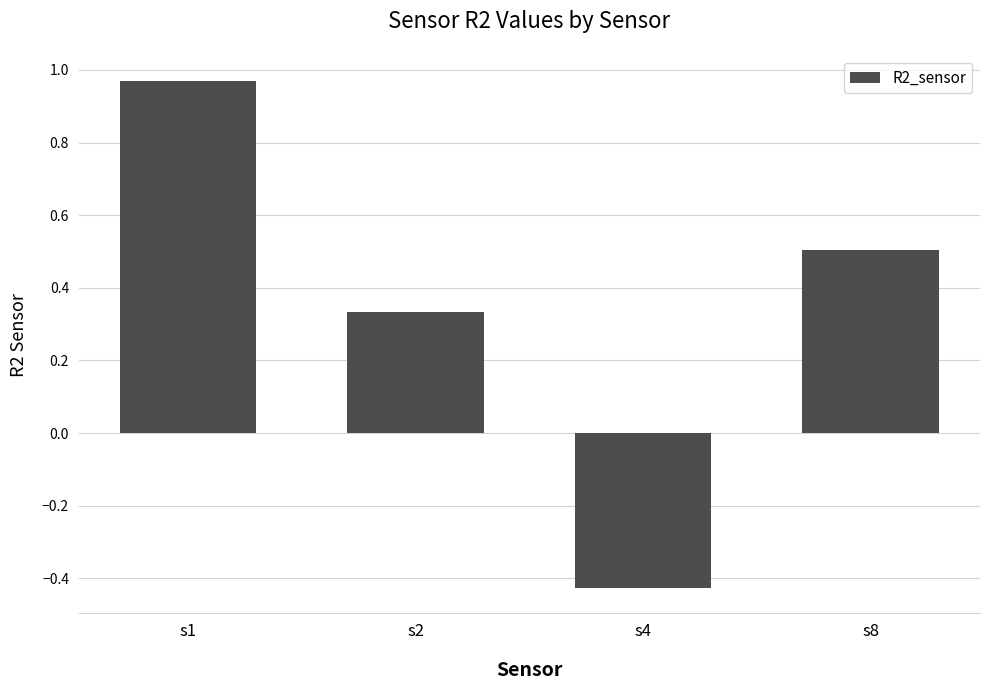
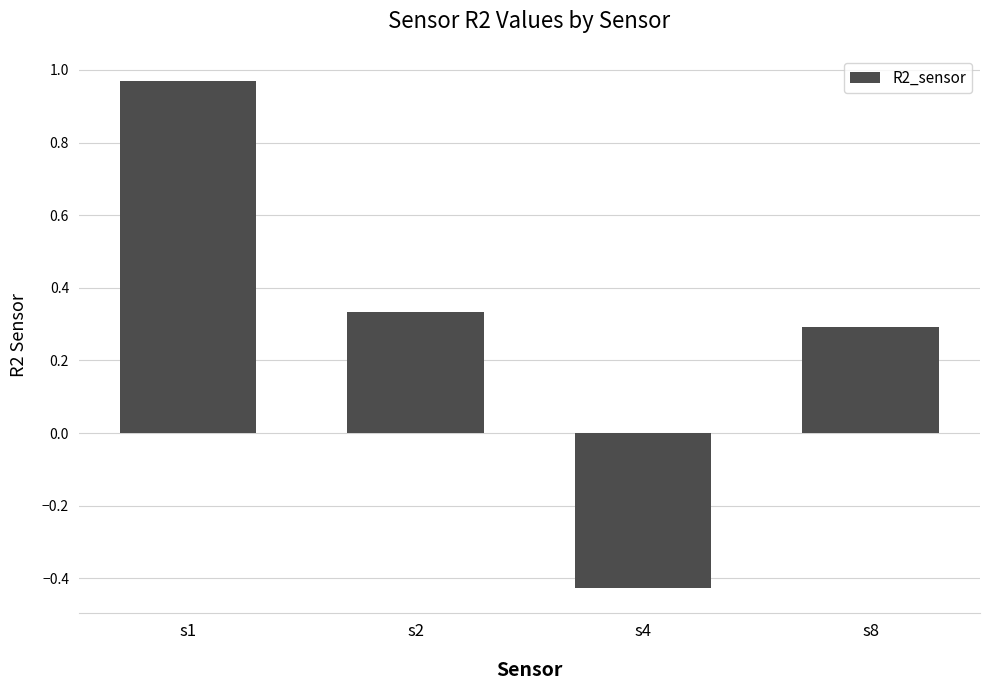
s8: 0.50 -> 0.29
